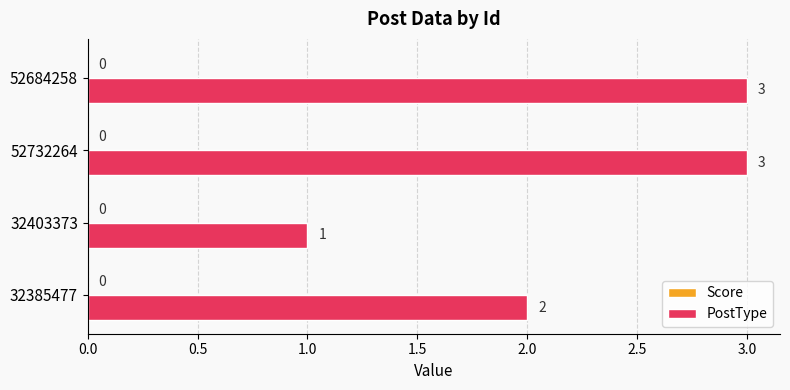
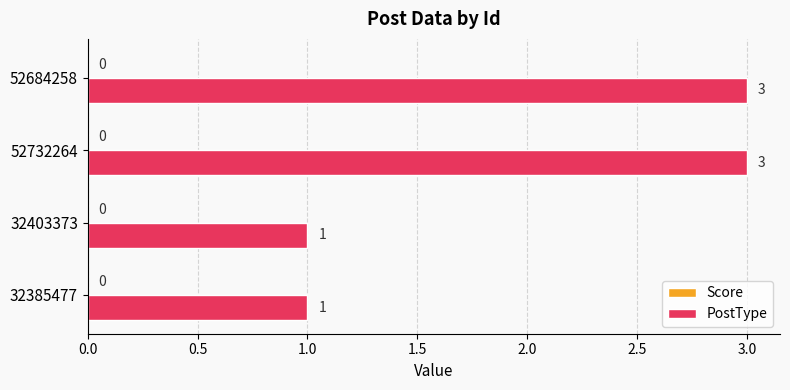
PostType, 32385477: 2 -> 1
